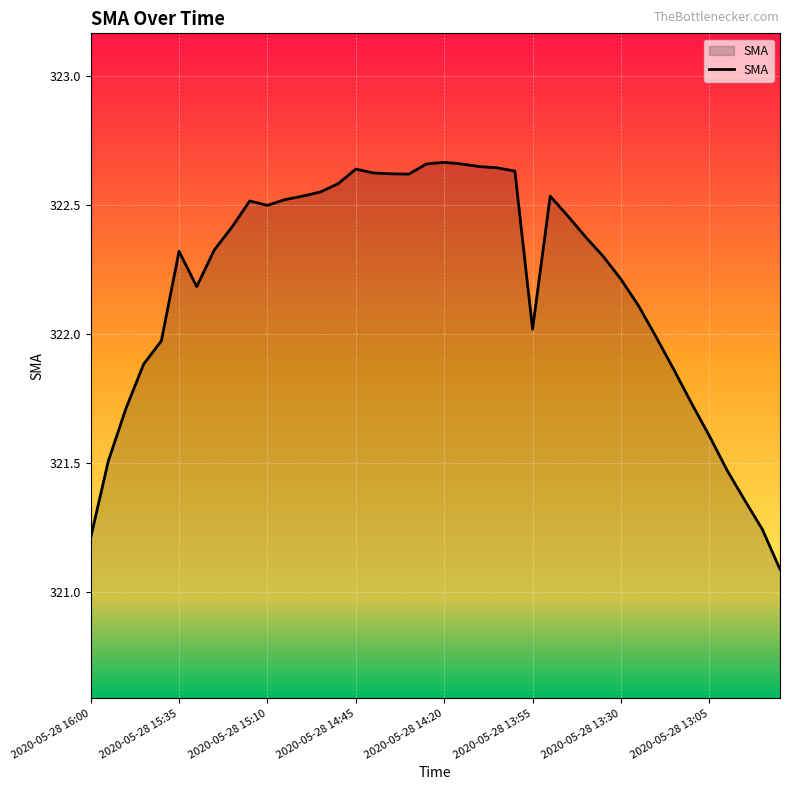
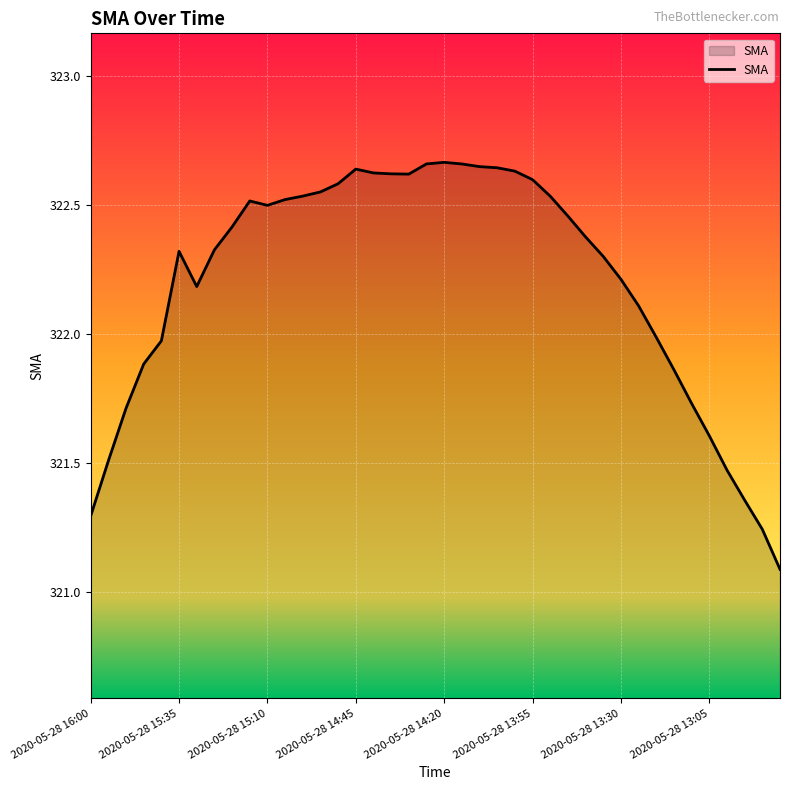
2020-05-28 16:00: 321.21 -> 321.30
2020-05-28 13:55: 322.02 -> 322.60
